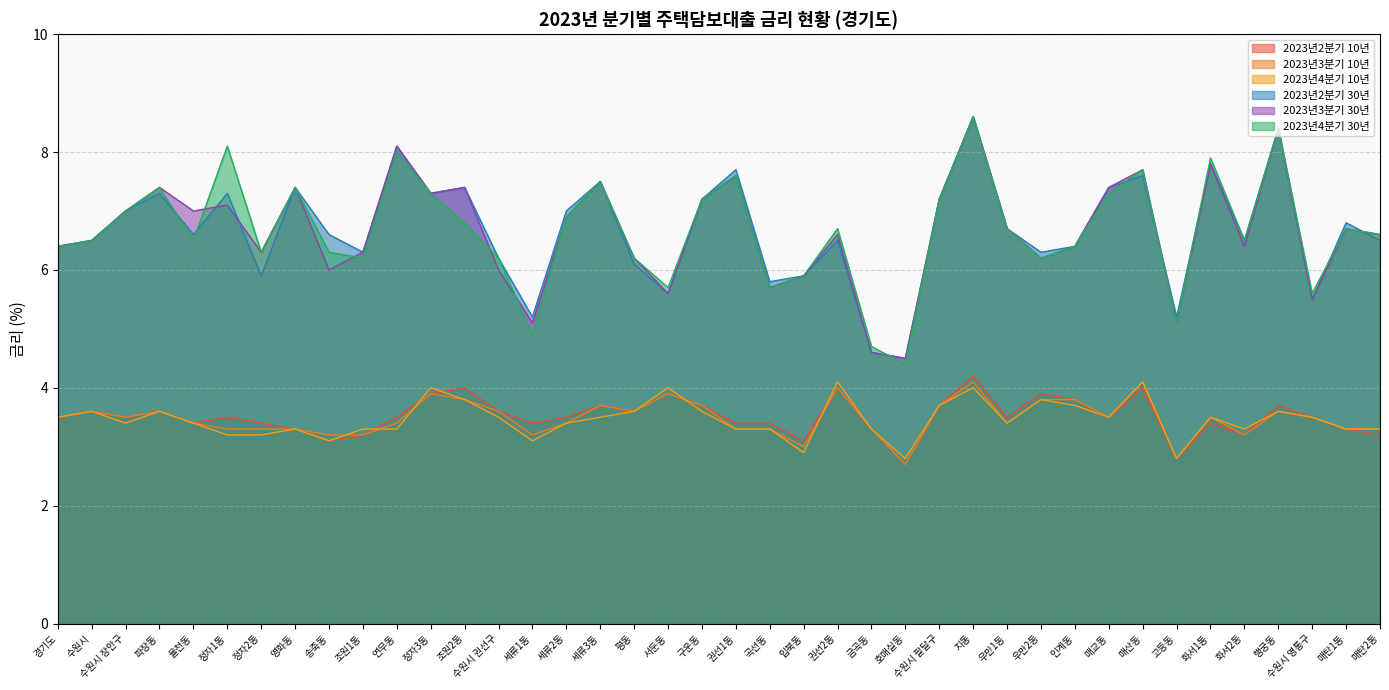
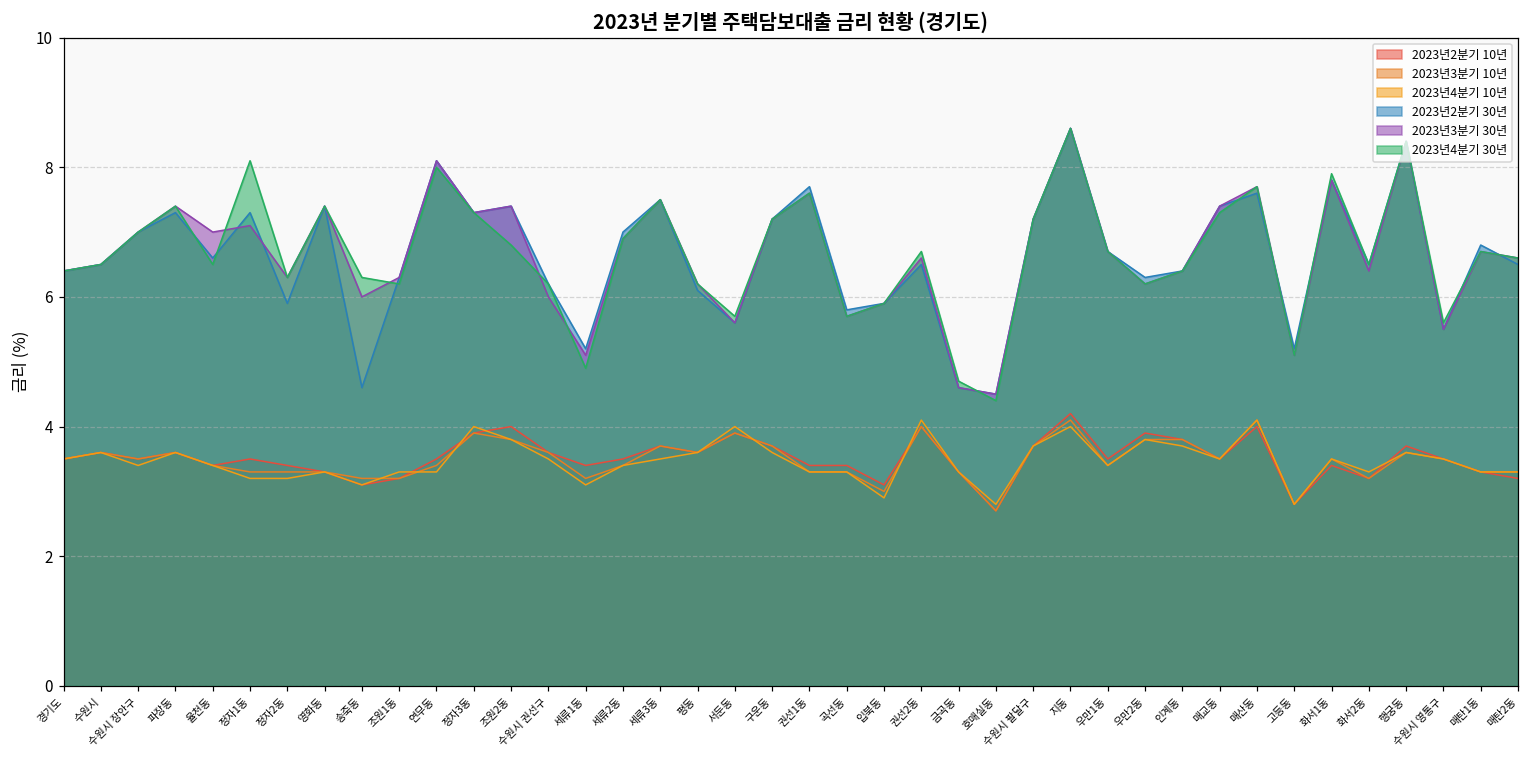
2023년2분기 30년, 송죽동: 6.6 -> 4.6
